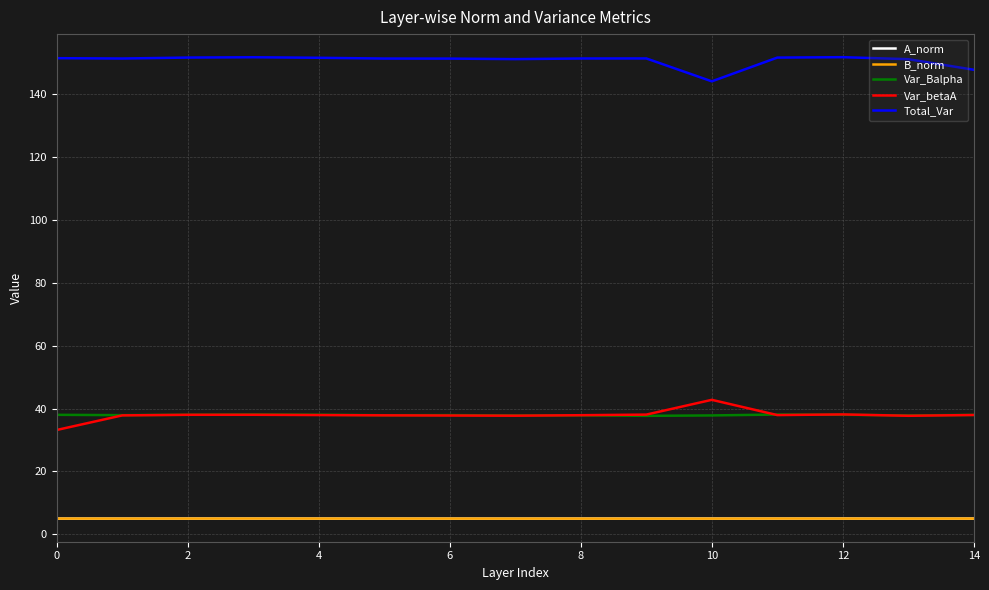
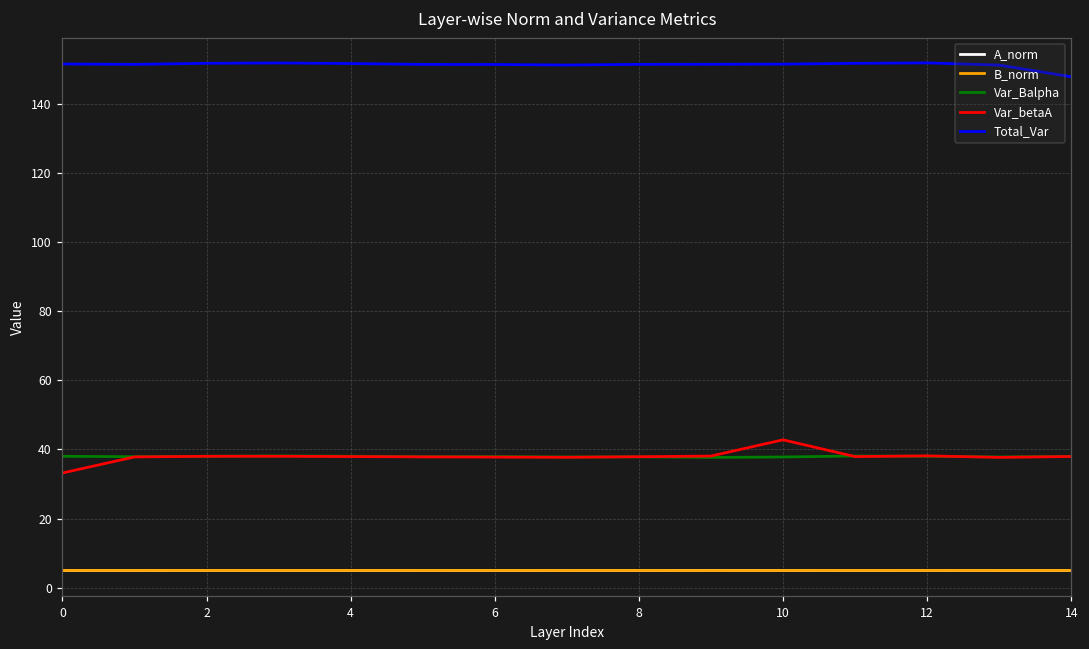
Total_Var, 10: 144 -> 152
